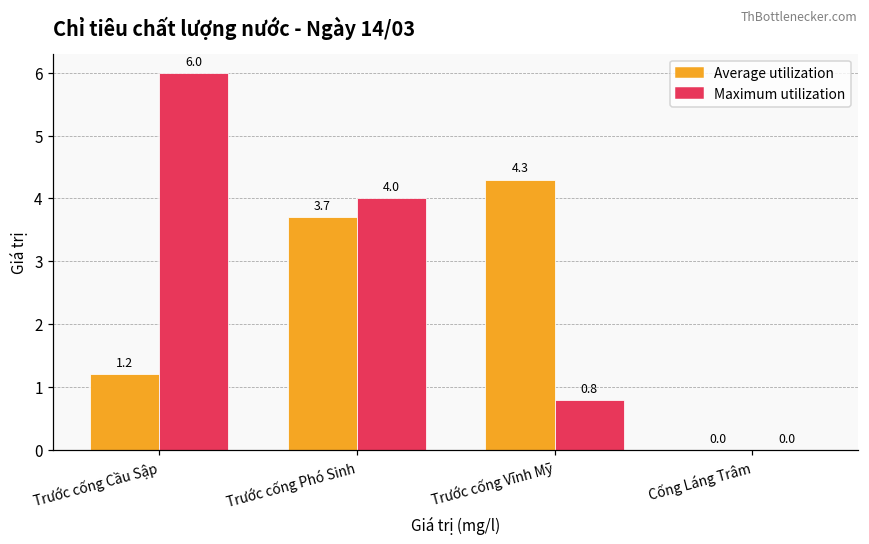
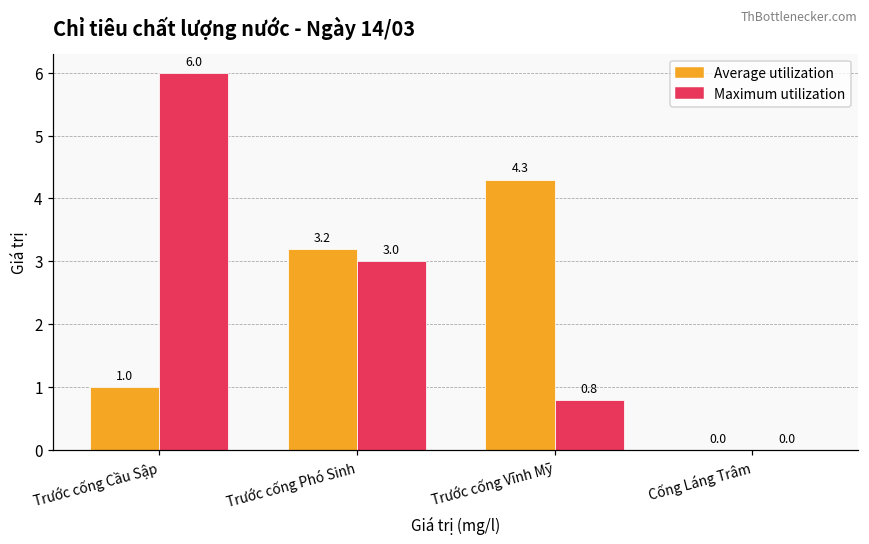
Average utilization, Trước cống Cầu Sập: 1.2 -> 1.0
Average utilization, Trước cống Phó Sinh: 3.7 -> 3.2
Maximum utilization, Trước cống Phó Sinh: 4.0 -> 3.0
